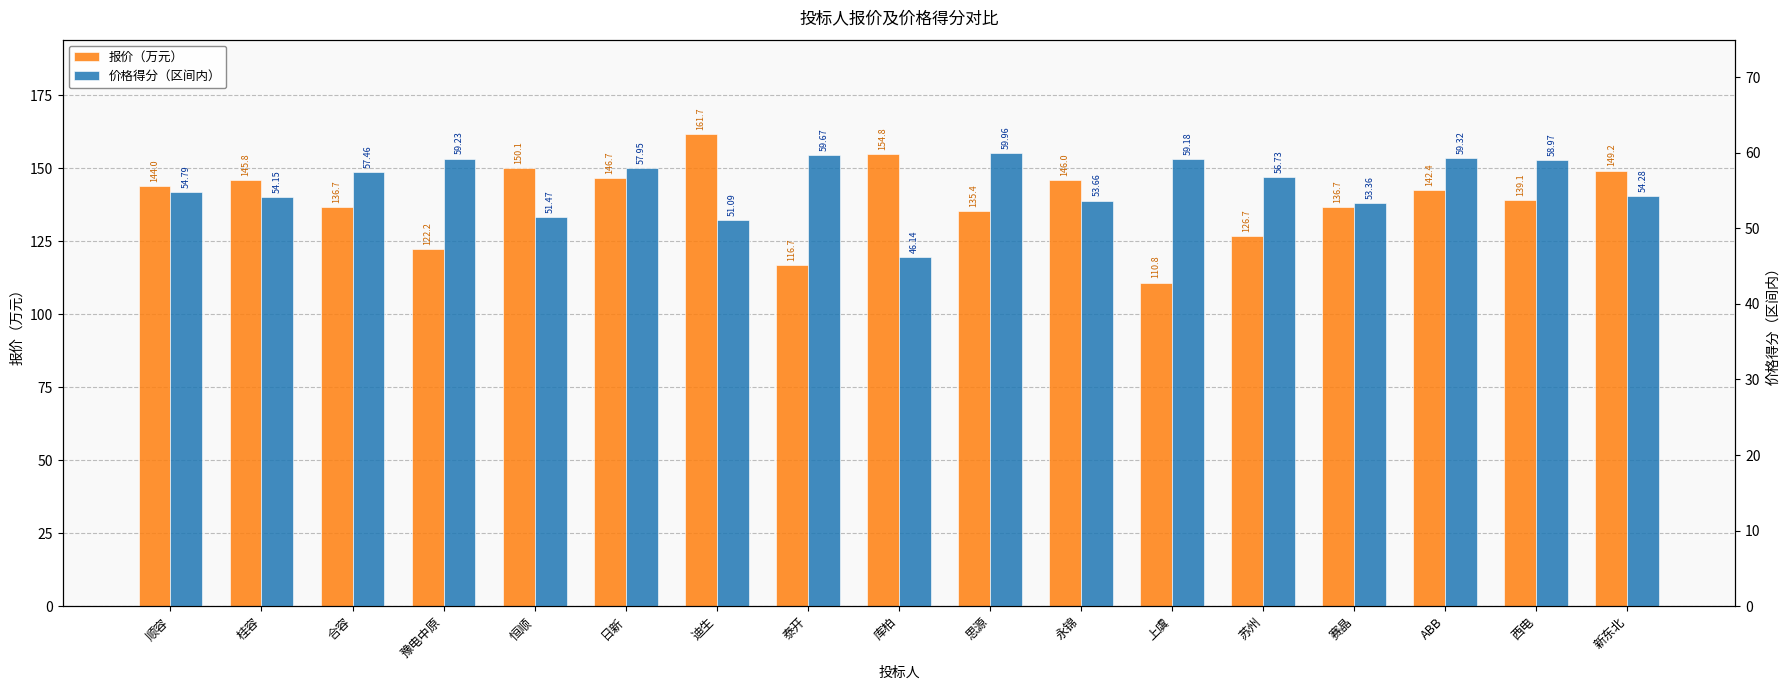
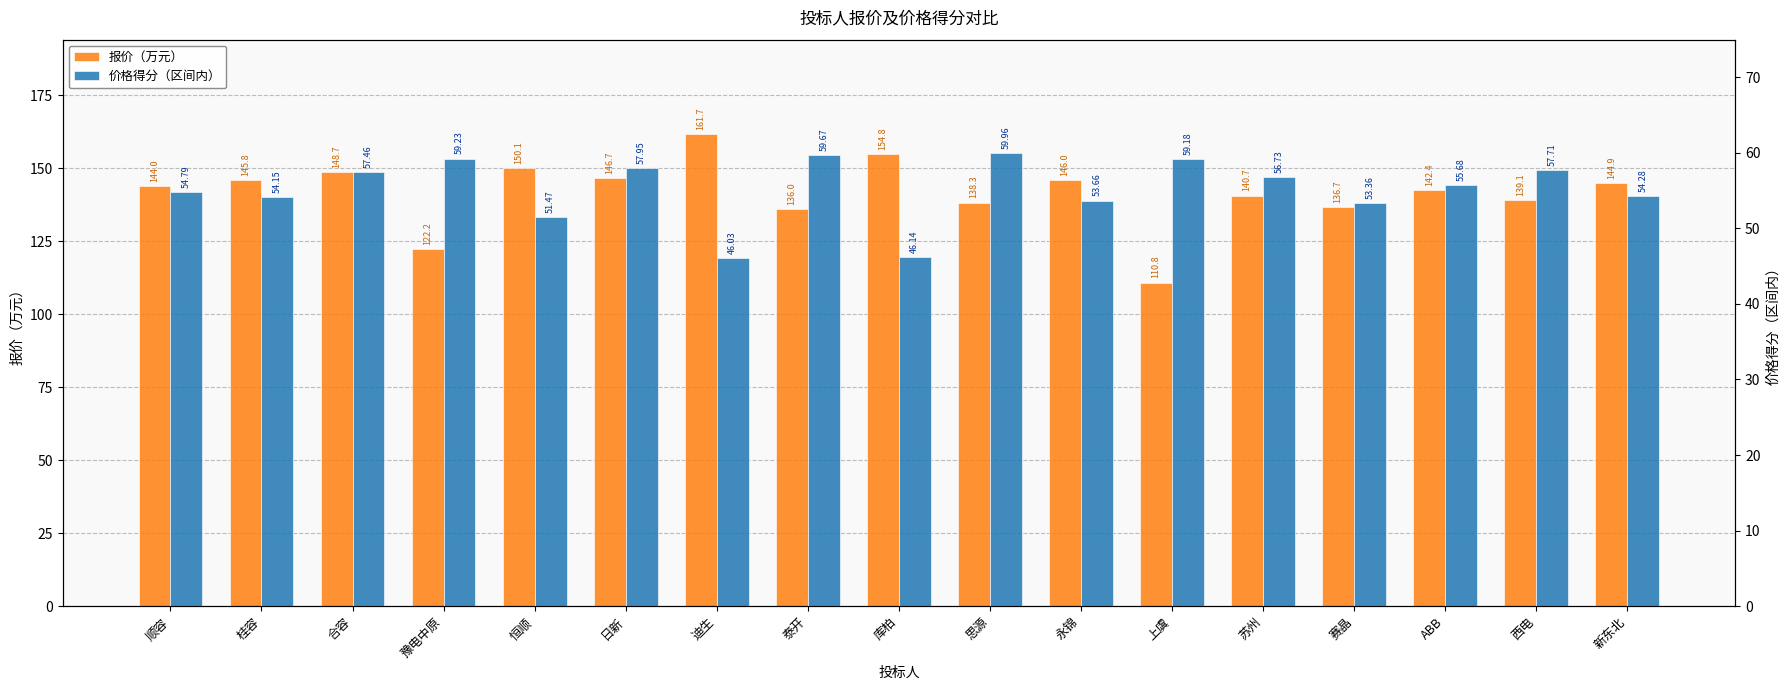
报价（万元）, 合容: 136.7 -> 148.7
报价（万元）, 泰开: 116.7 -> 136.0
报价（万元）, 思源: 135.4 -> 138.3
报价（万元）, 苏州: 126.7 -> 140.7
报价（万元）, 新东北: 149.2 -> 144.9
价格得分（区间内）, 迪生: 51.09 -> 46.03
价格得分（区间内）, ABB: 59.32 -> 55.68
价格得分（区间内）, 西电: 58.97 -> 57.71
